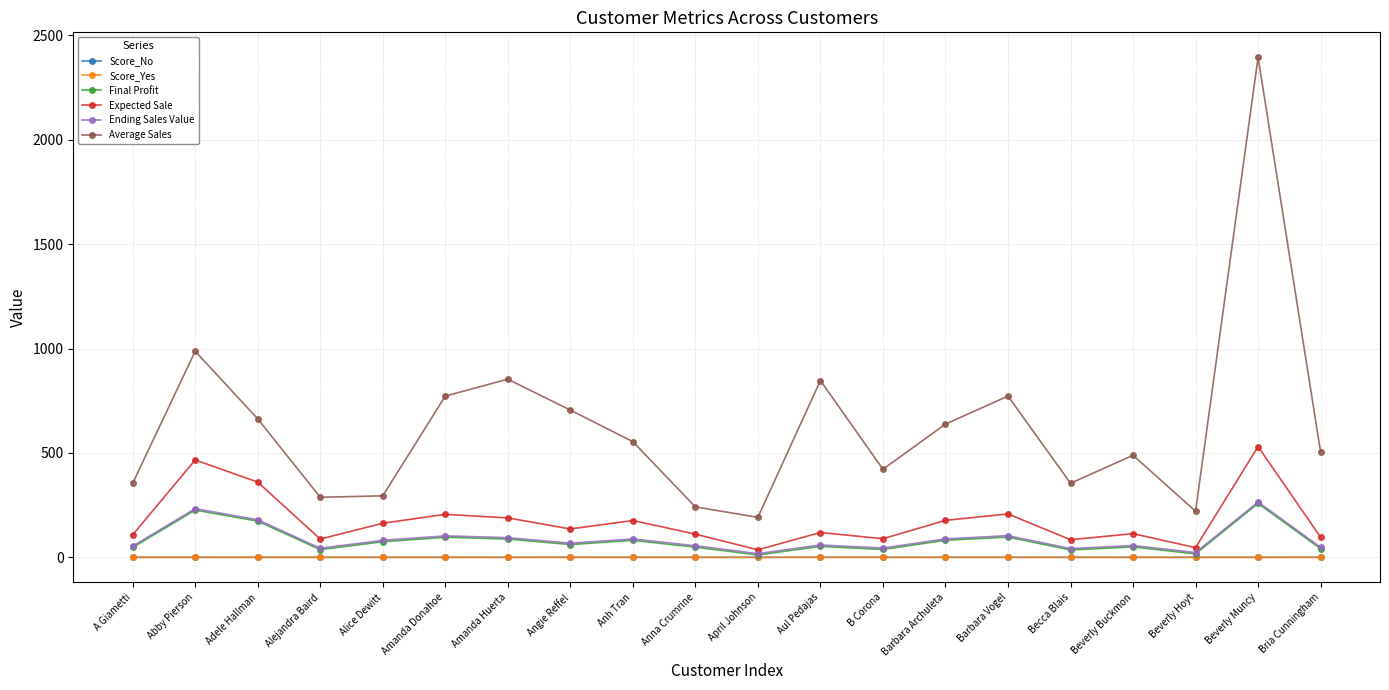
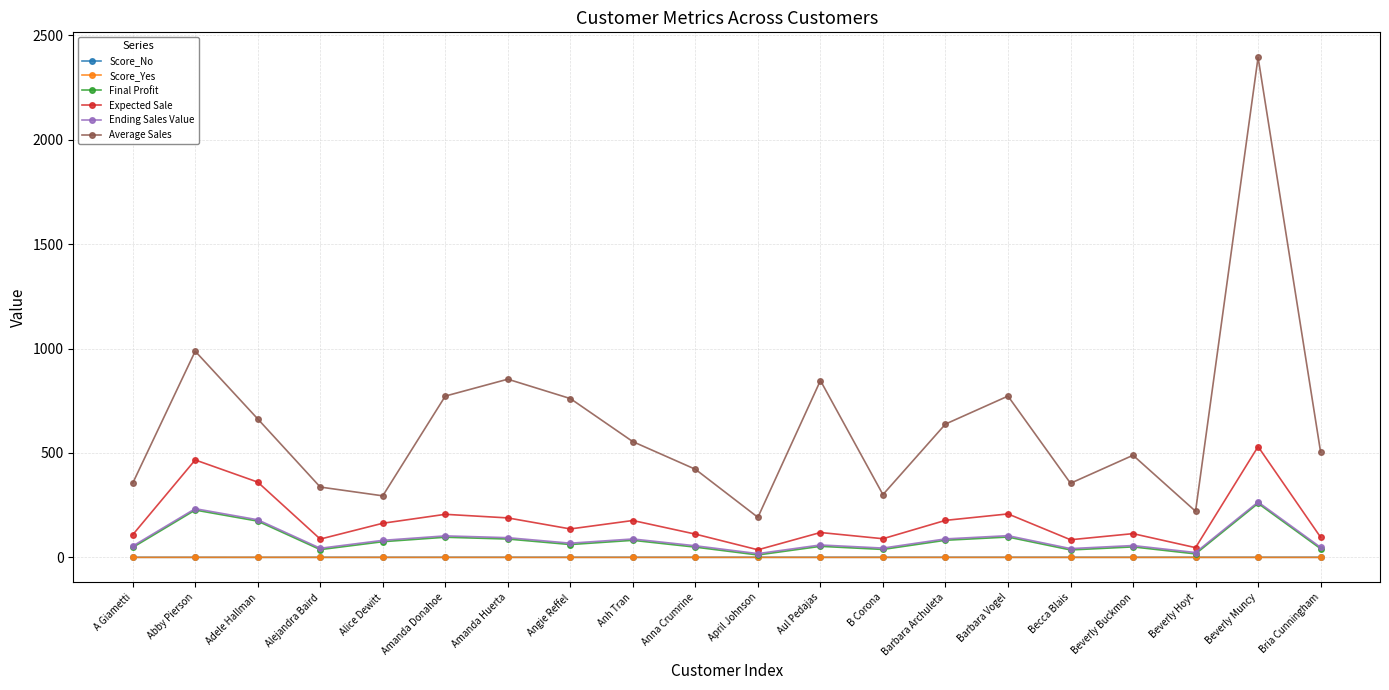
Average Sales, Alejandra Baird: 290 -> 340
Average Sales, Angie Reffel: 710 -> 760
Average Sales, Anna Crumrine: 240 -> 420
Average Sales, B Corona: 420 -> 300
